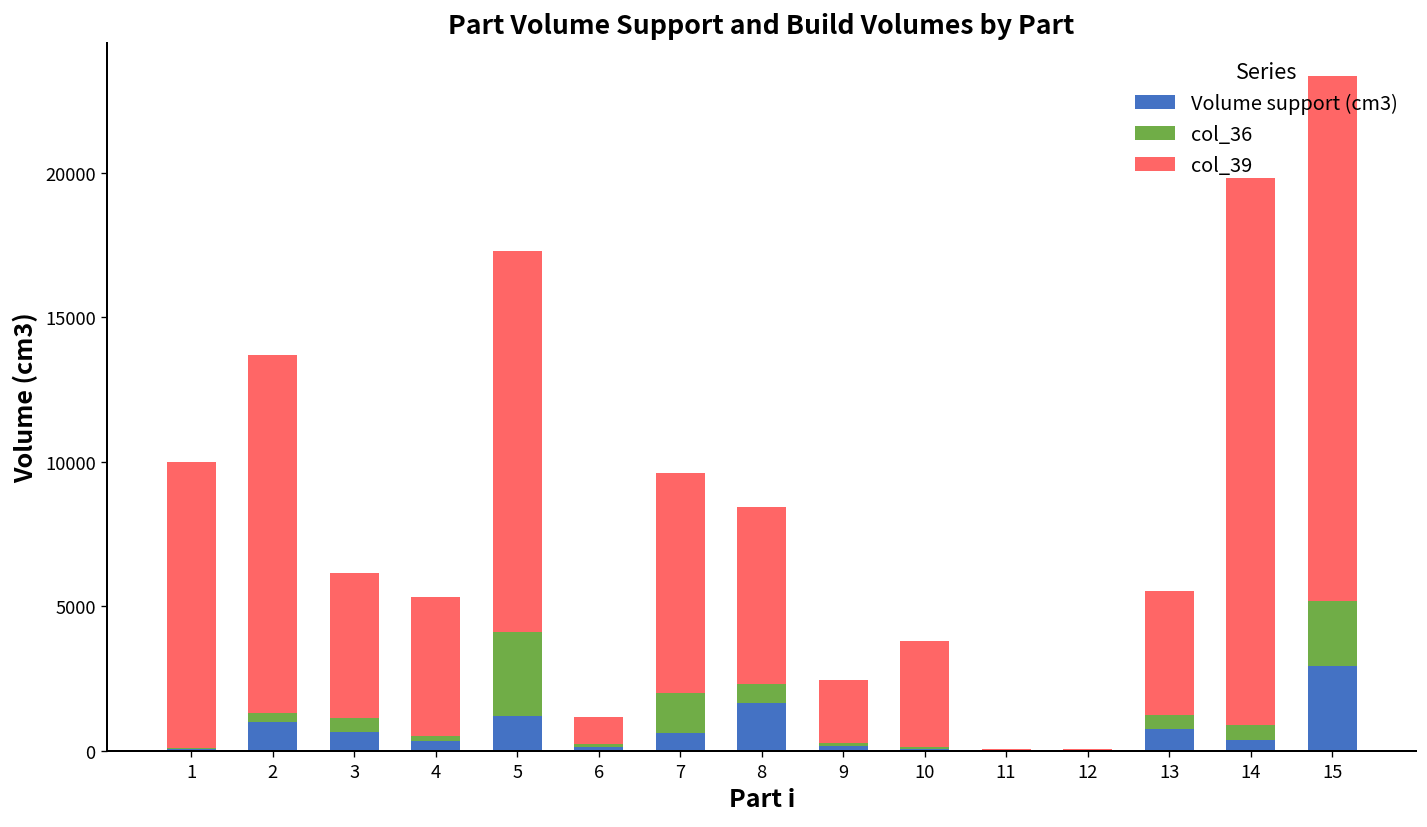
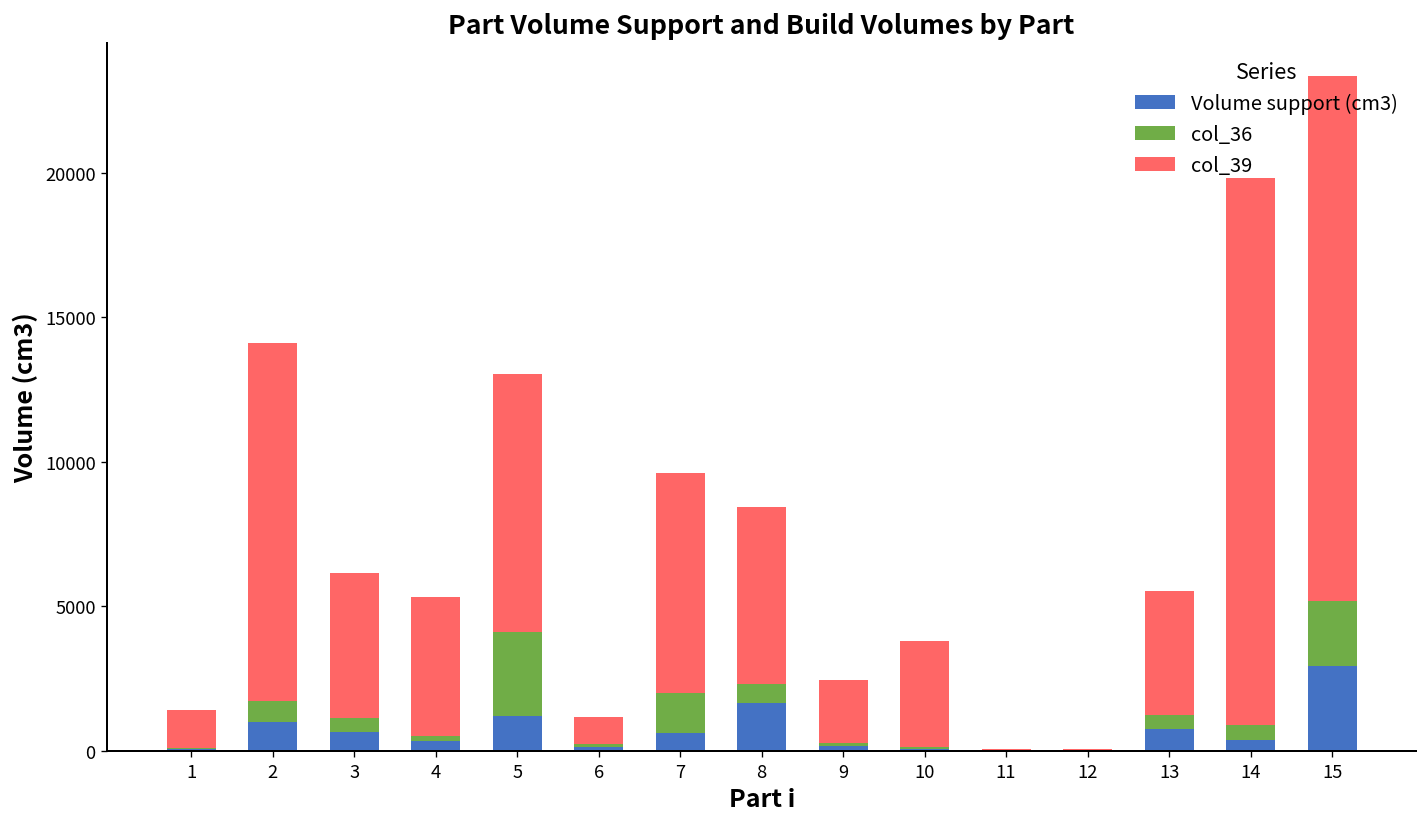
col_39, 1: 9900 -> 1300
col_36, 2: 300 -> 700
col_39, 5: 13200 -> 8900
